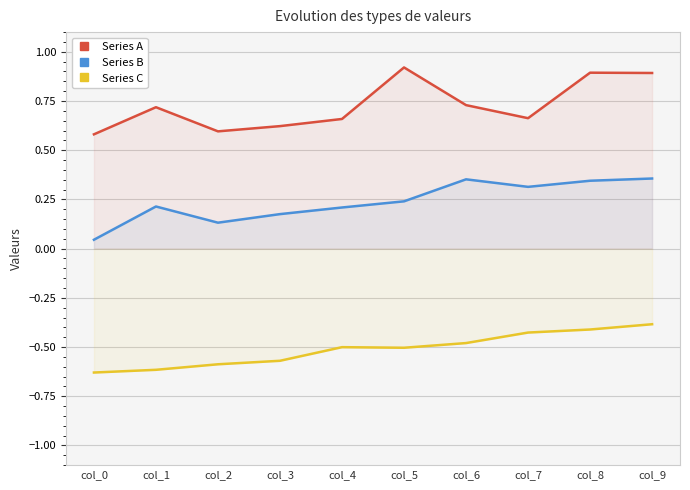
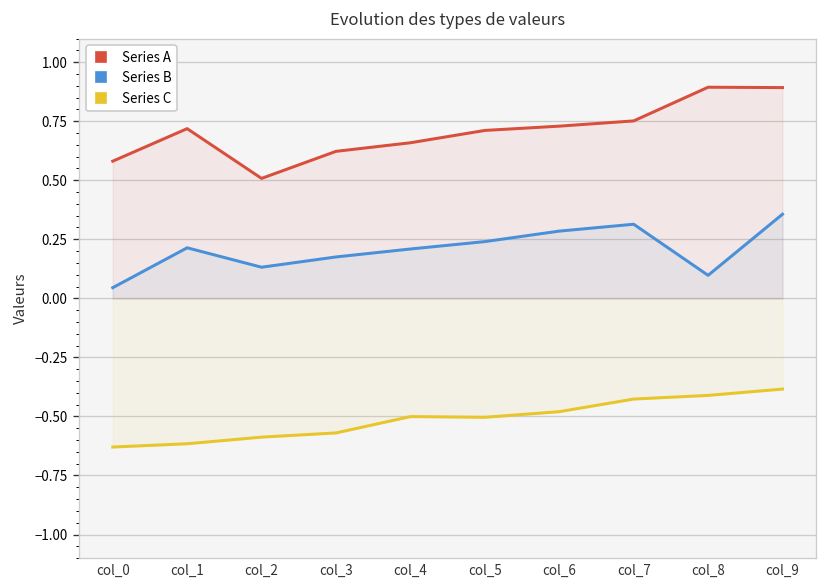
Series A, col_2: 0.60 -> 0.51
Series A, col_5: 0.92 -> 0.71
Series B, col_6: 0.35 -> 0.28
Series A, col_7: 0.66 -> 0.75
Series B, col_8: 0.34 -> 0.10
